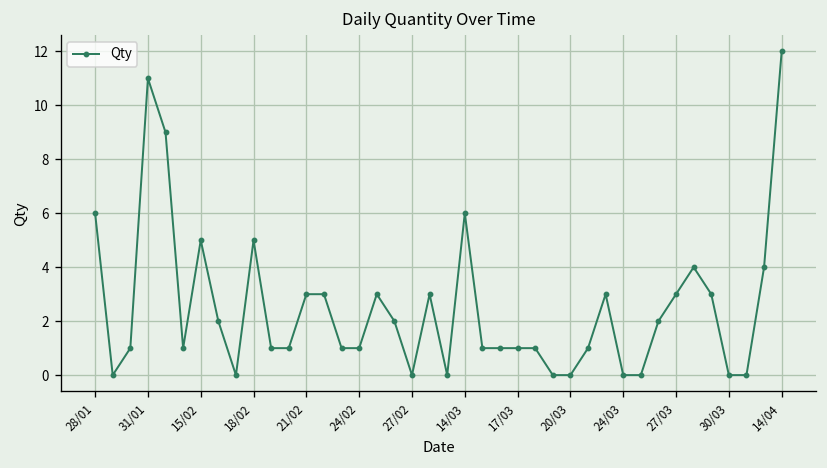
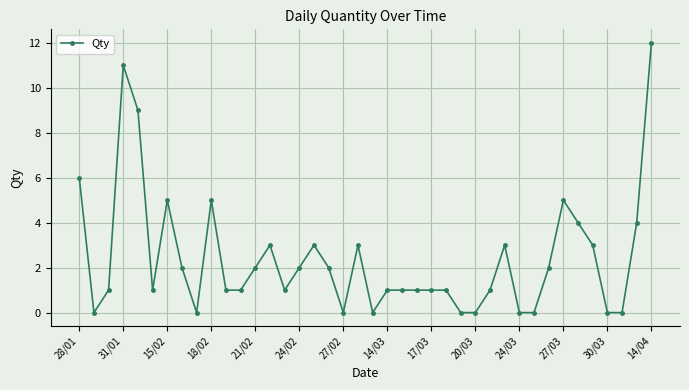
21/02: 3 -> 2
24/02: 1 -> 2
14/03: 6 -> 1
27/03: 3 -> 5
